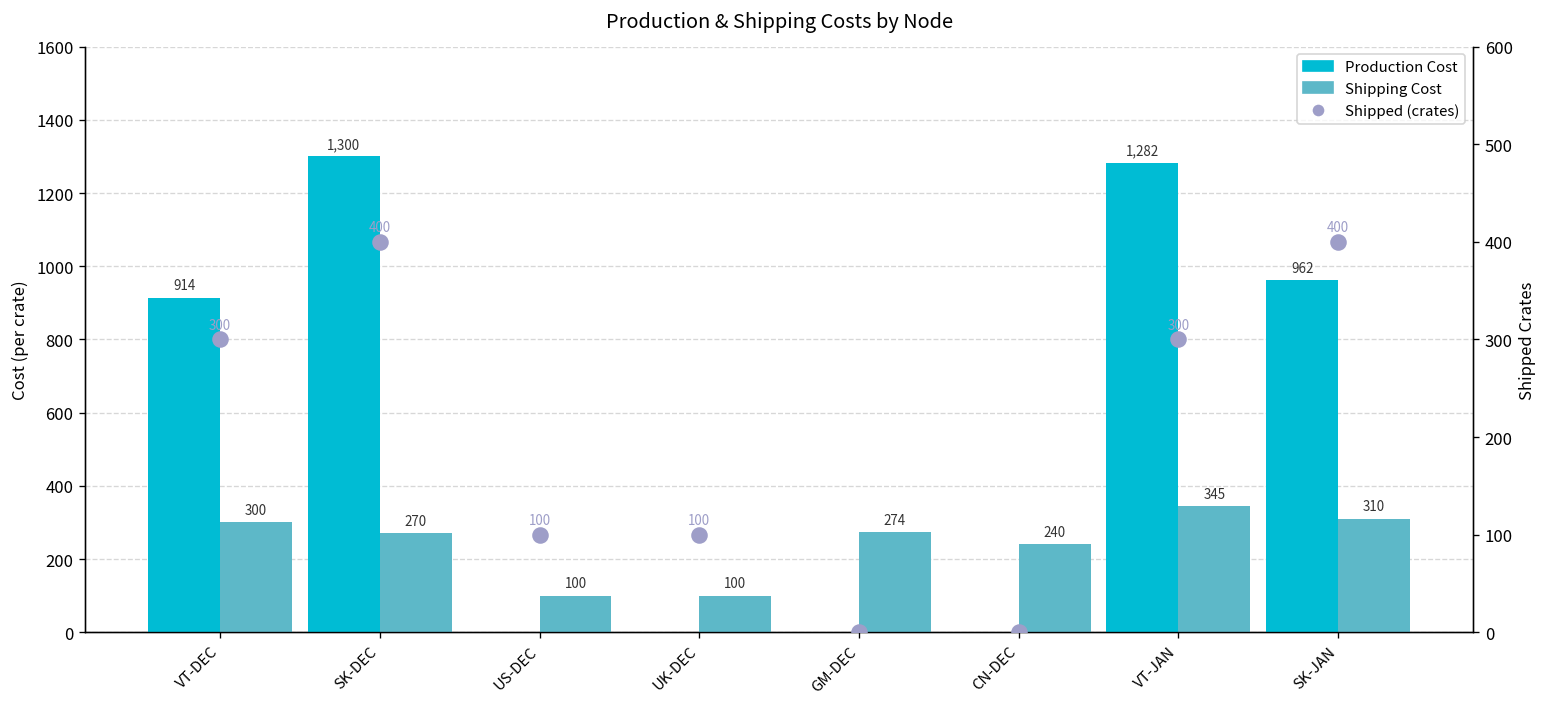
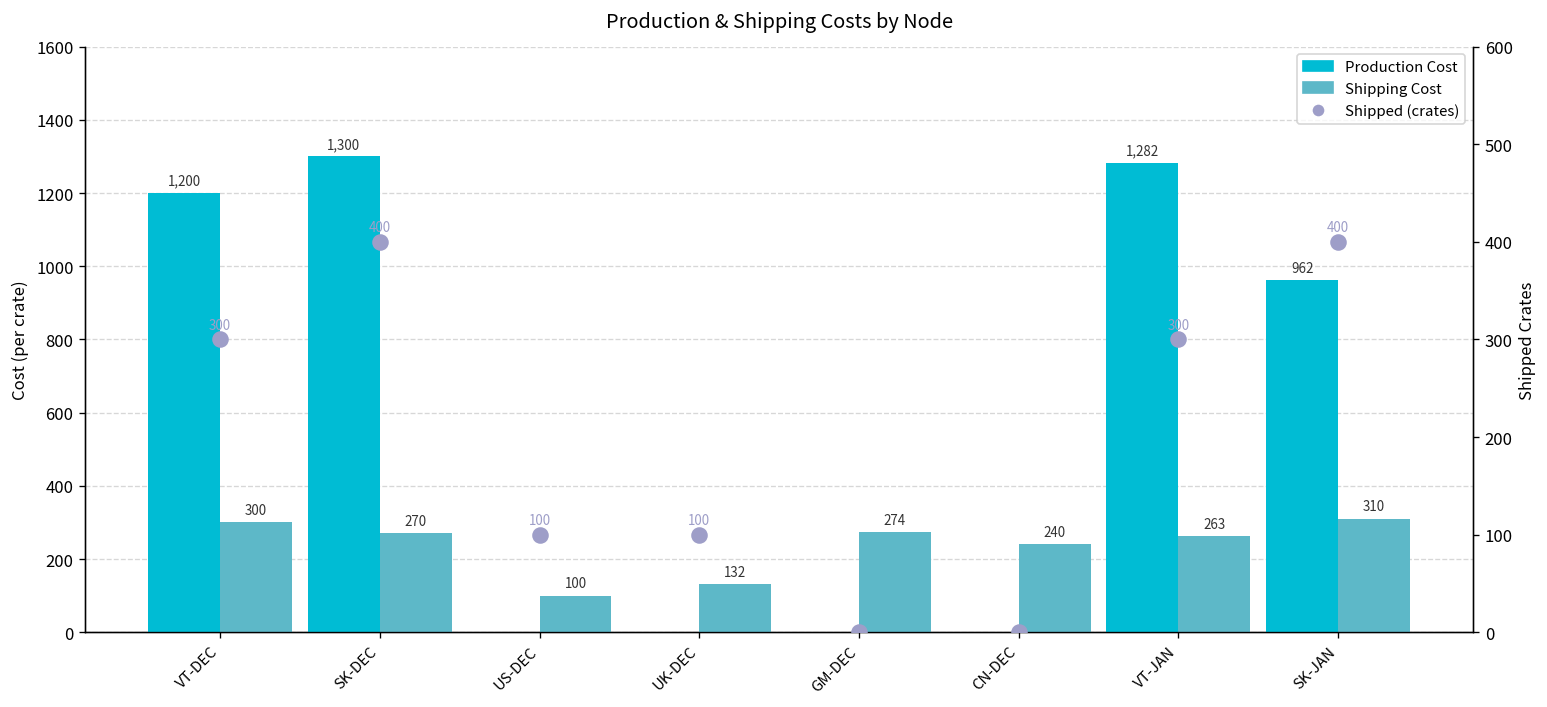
Production Cost, VT-DEC: 914 -> 1,200
Shipping Cost, UK-DEC: 100 -> 132
Shipping Cost, VT-JAN: 345 -> 263
